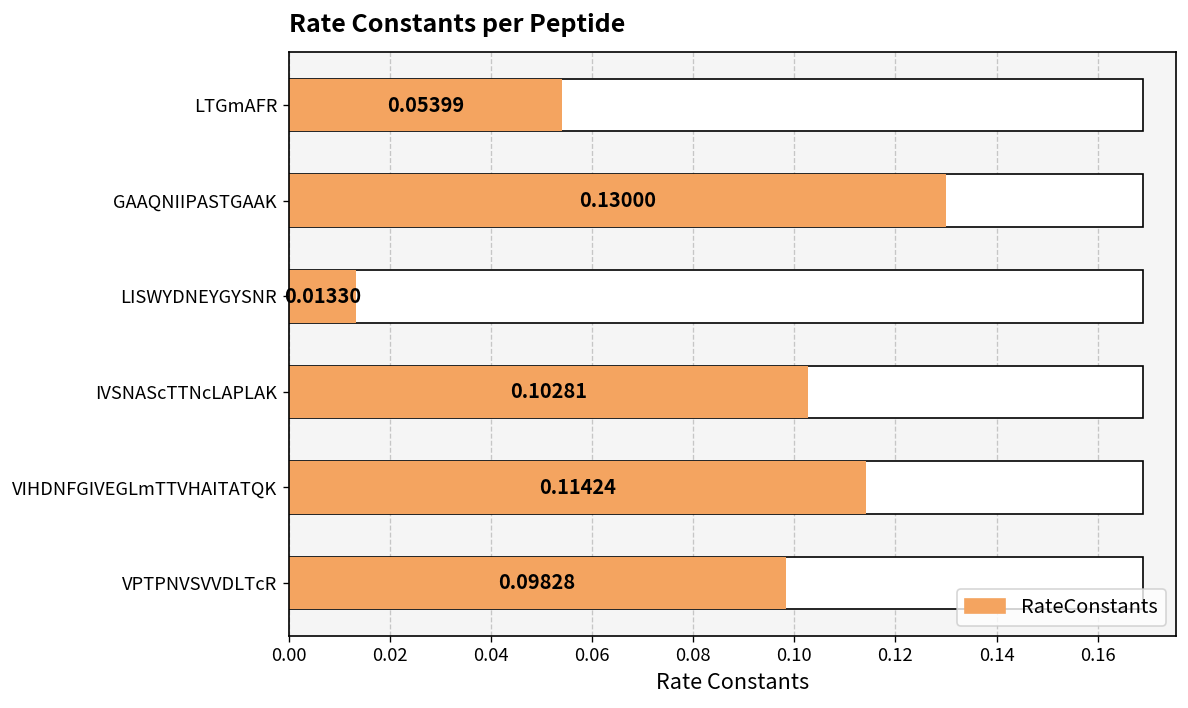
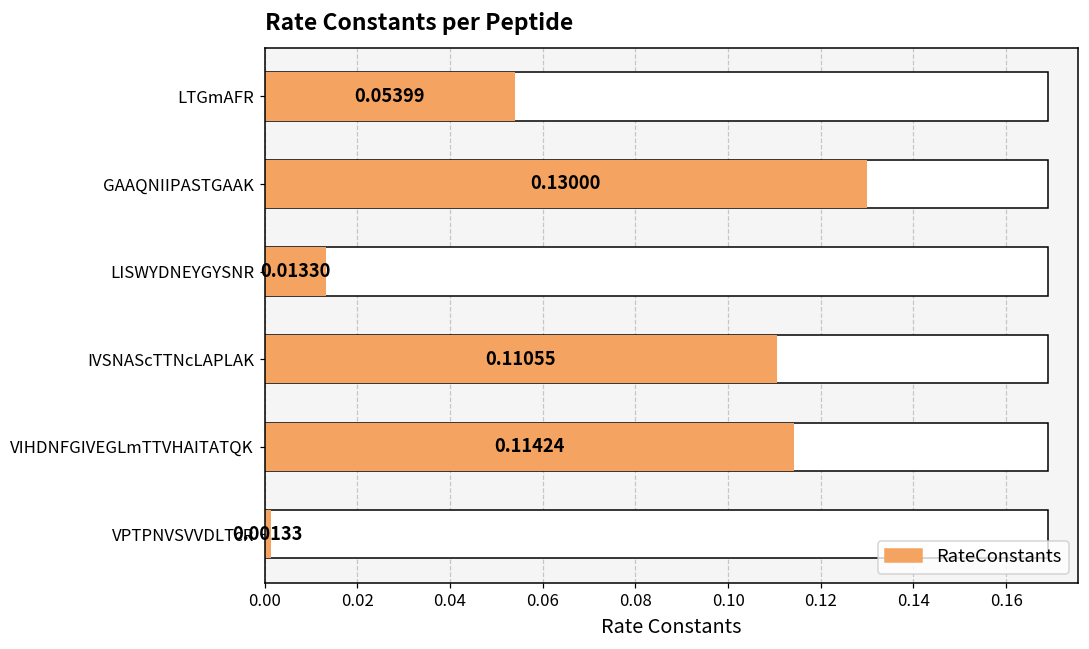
RateConstants, IVSNAScTTNcLAPLAK: 0.10281 -> 0.11055
RateConstants, VPTPNVSVVDLTcR: 0.09828 -> 0.00133
